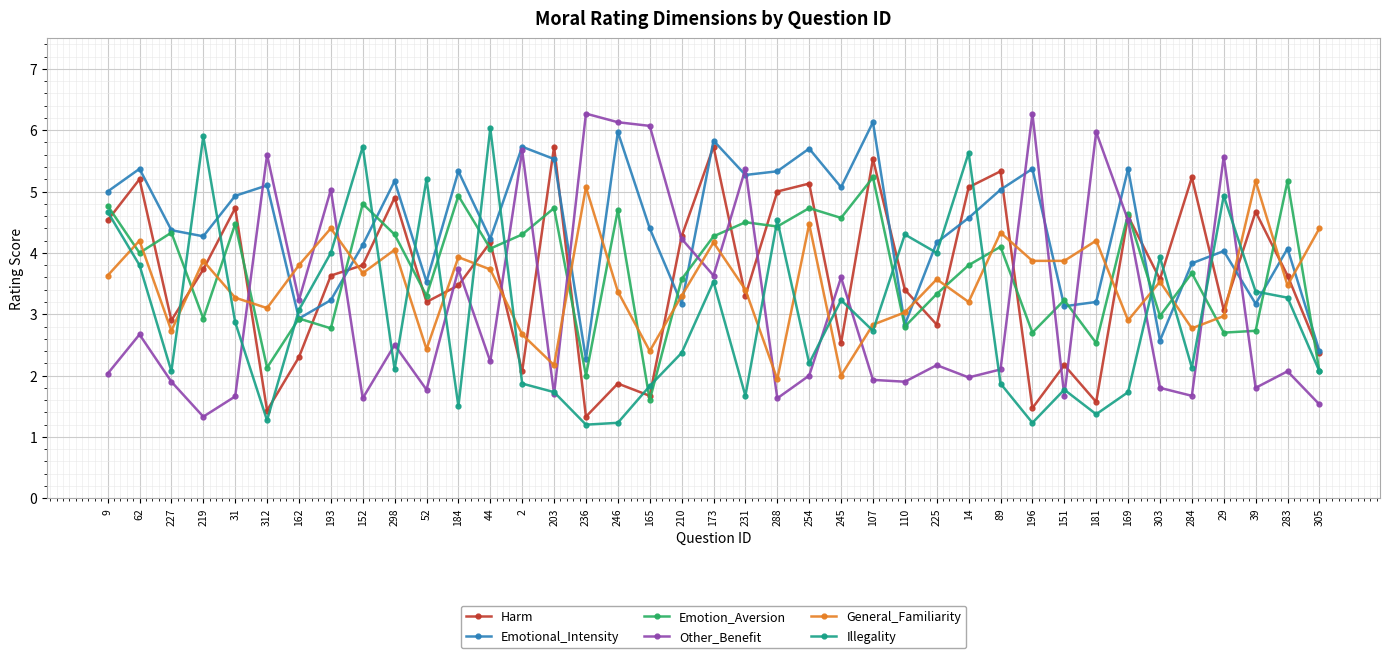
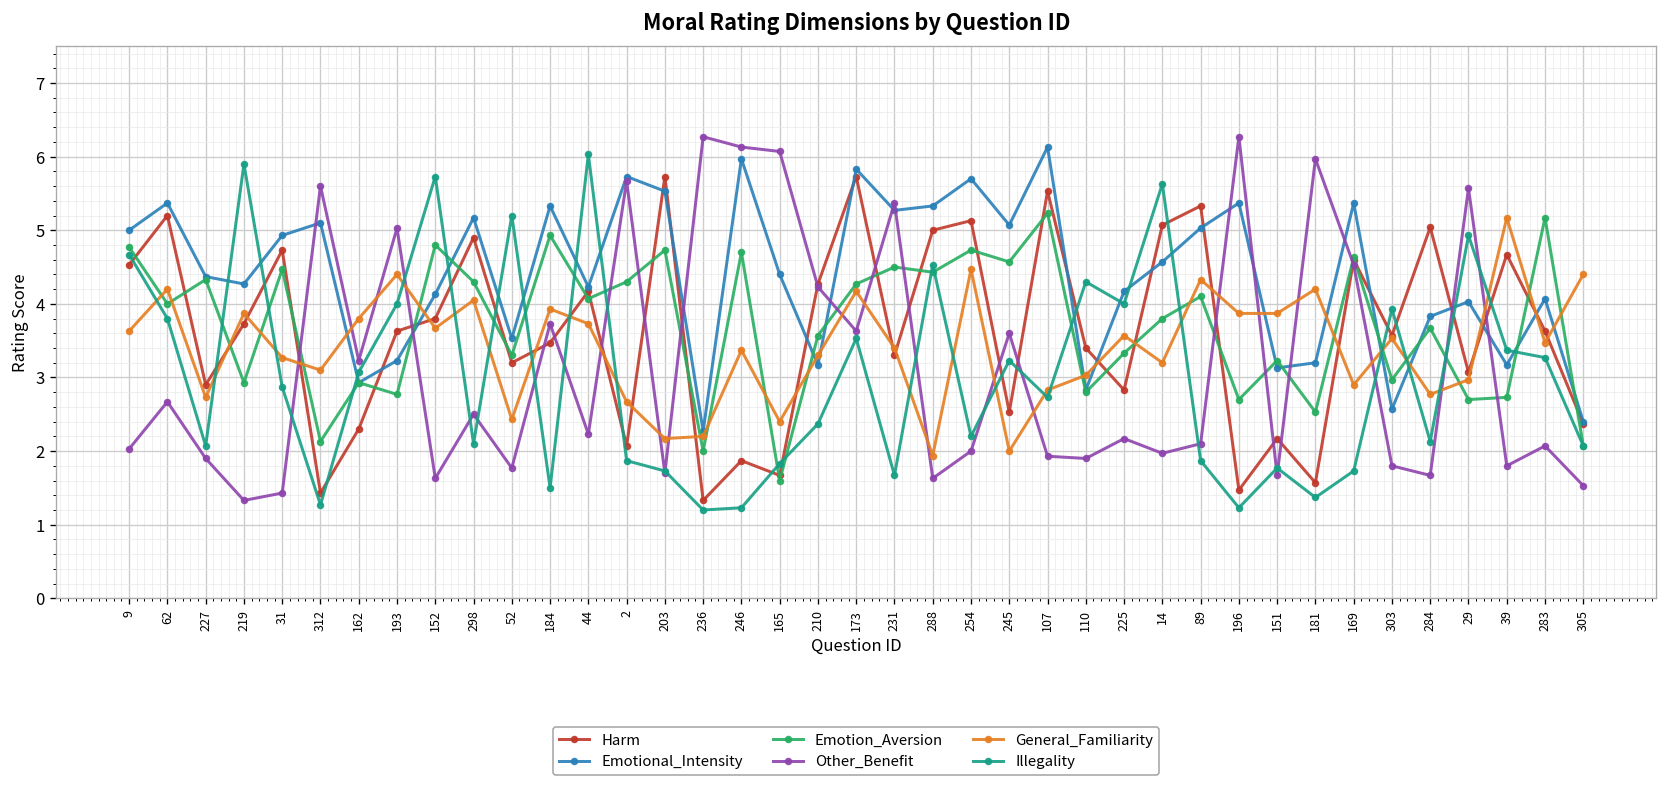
Other_Benefit, 31: 1.7 -> 1.4
General_Familiarity, 236: 5.1 -> 2.2
Harm, 284: 5.2 -> 5.0
